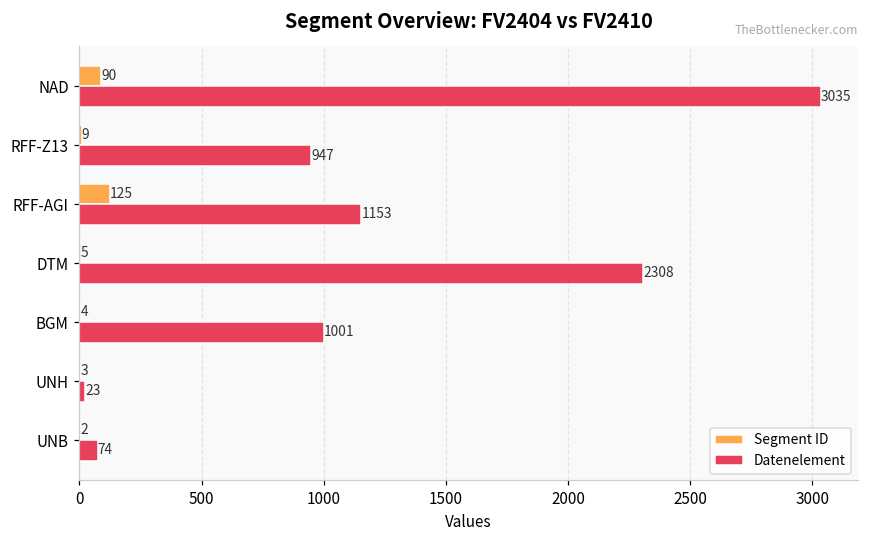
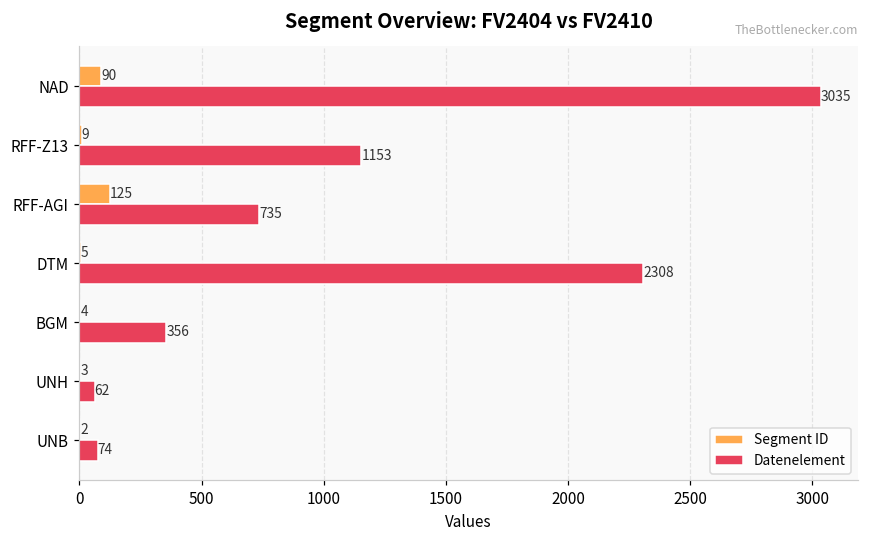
Datenelement, RFF-Z13: 947 -> 1153
Datenelement, RFF-AGI: 1153 -> 735
Datenelement, BGM: 1001 -> 356
Datenelement, UNH: 23 -> 62
